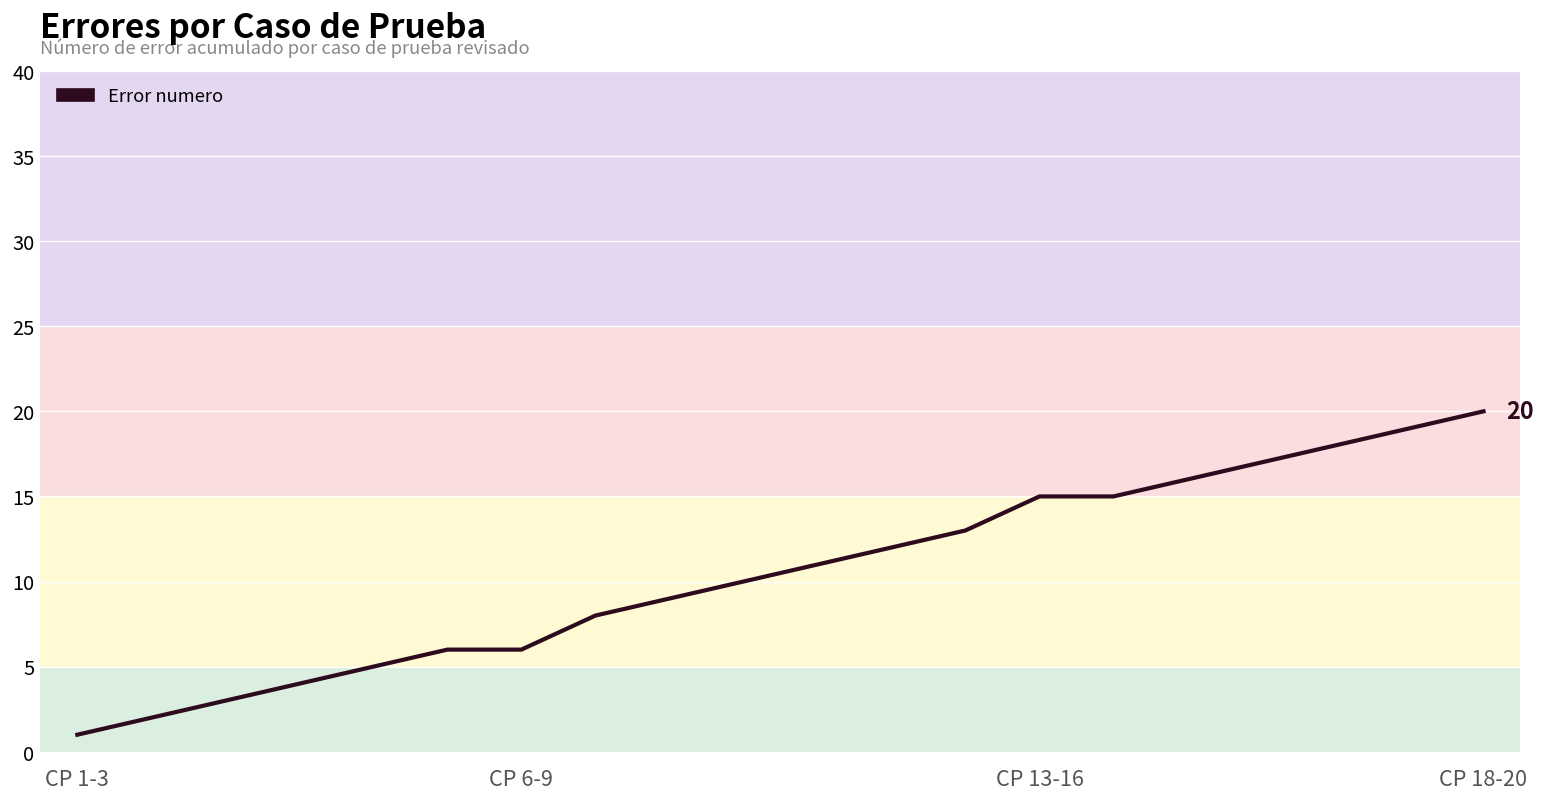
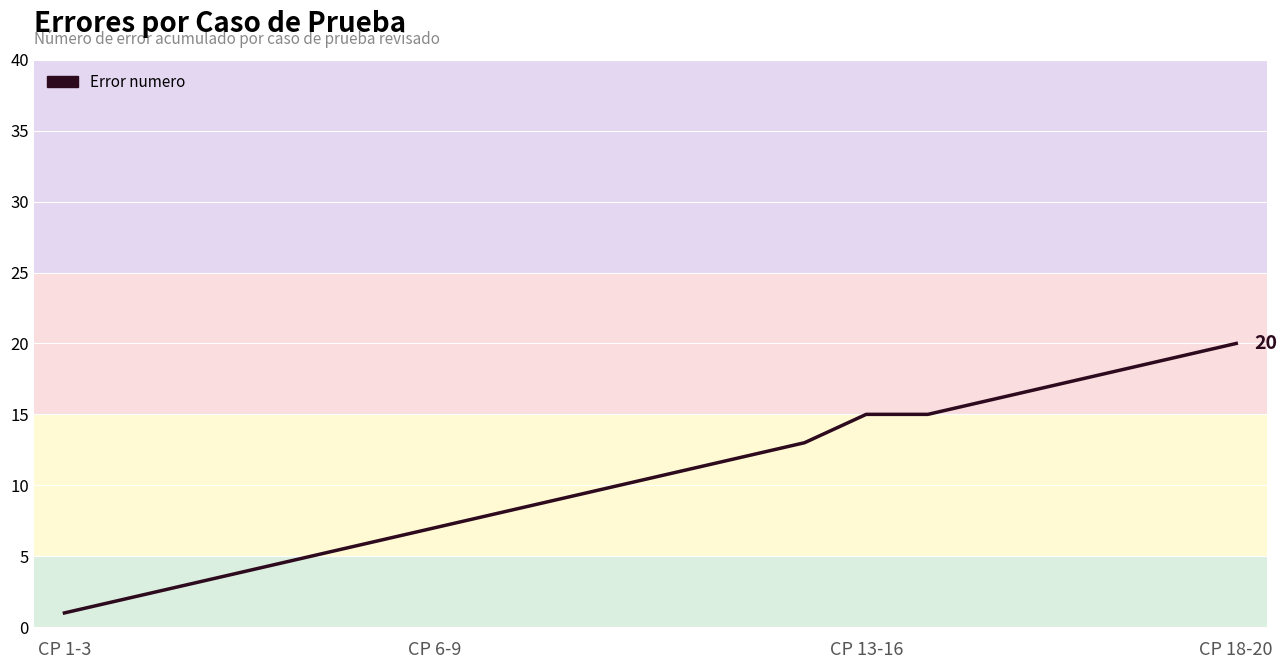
CP 6-9: 6 -> 7
